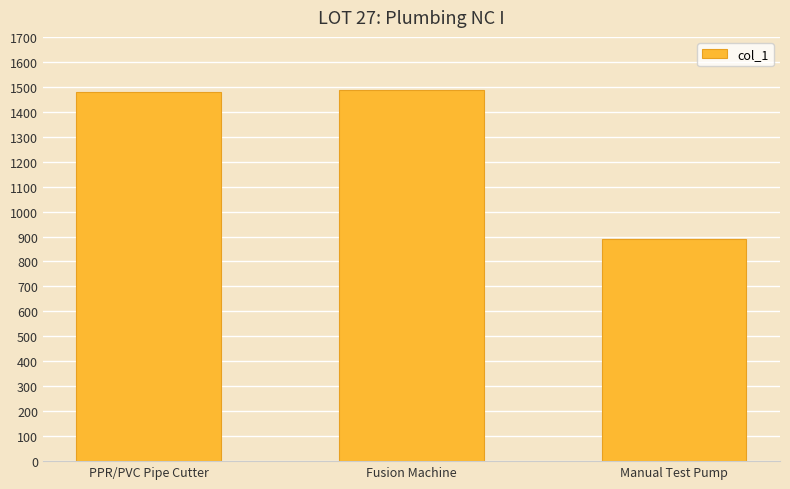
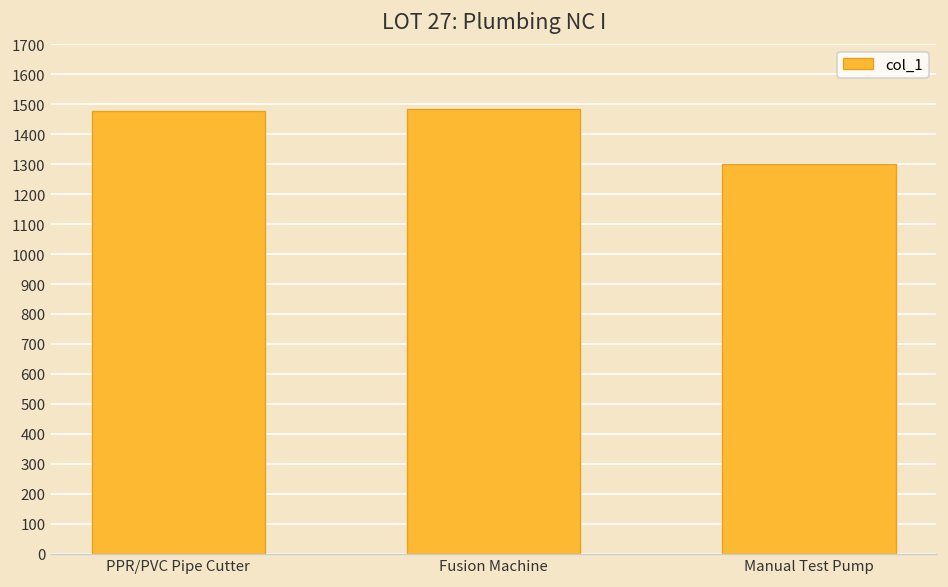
Manual Test Pump: 890 -> 1300
